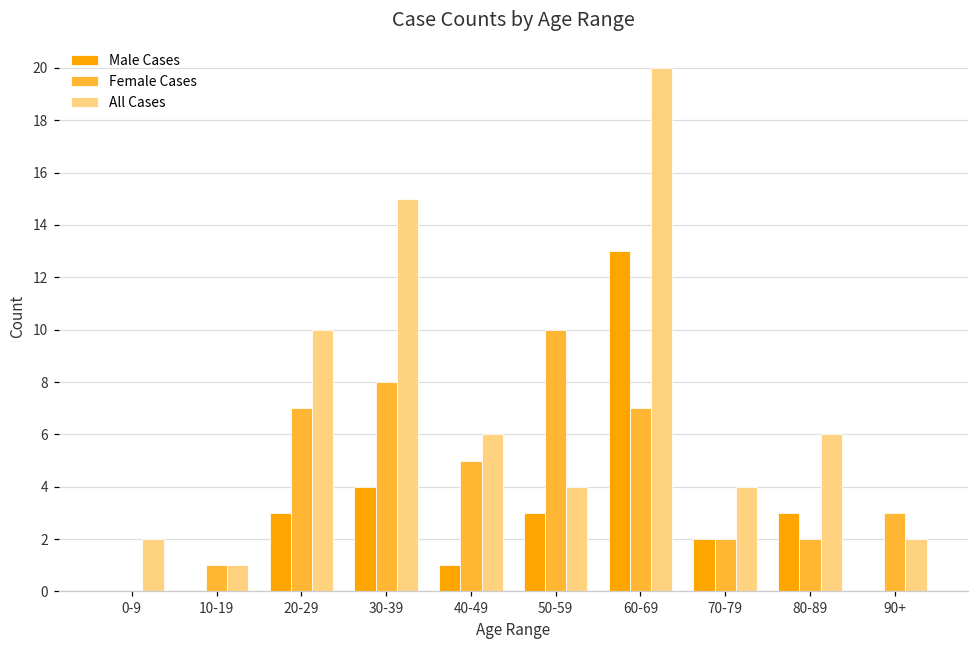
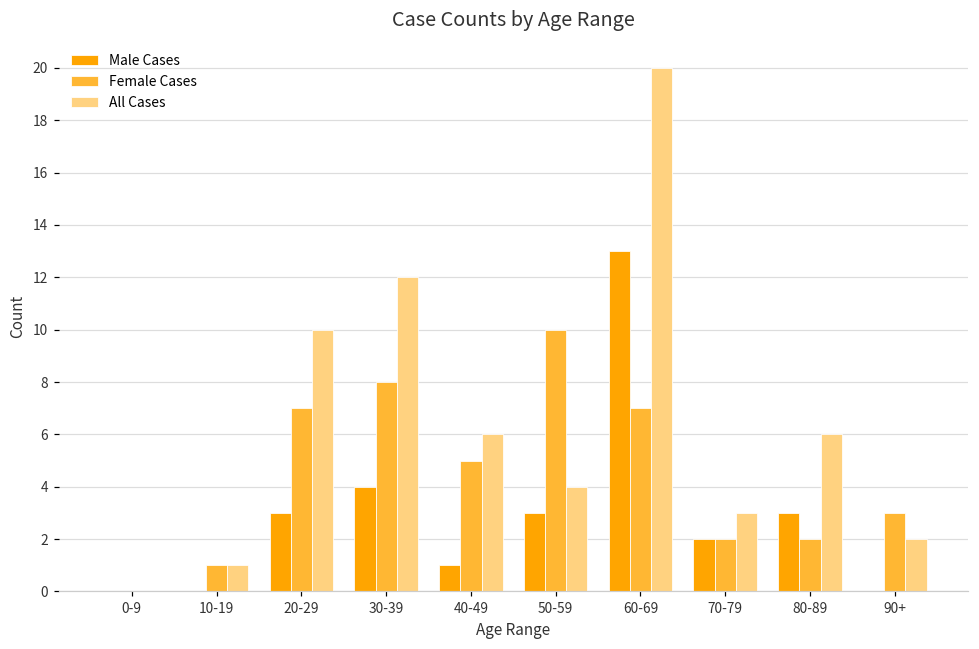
All Cases, 0-9: 2 -> 0
All Cases, 30-39: 15 -> 12
All Cases, 70-79: 4 -> 3
